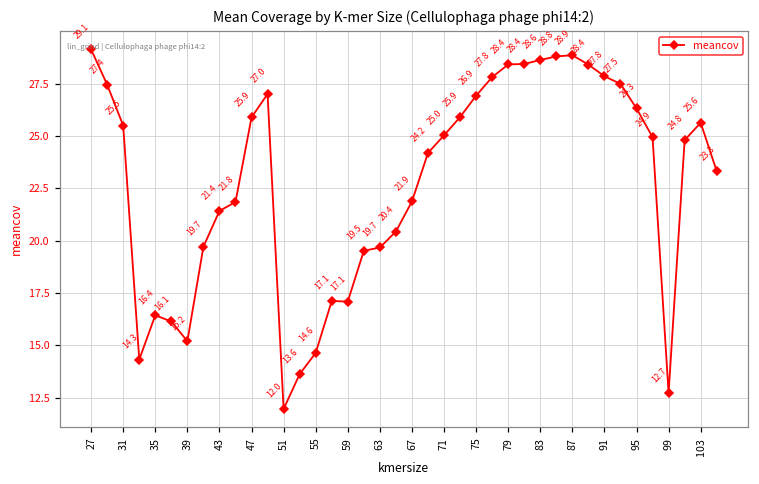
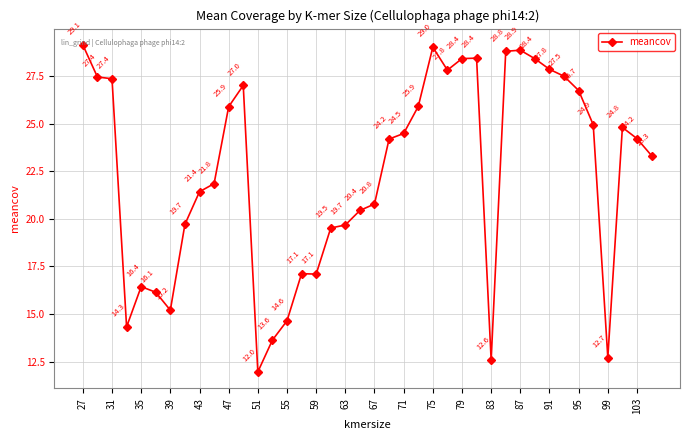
31: 25.5 -> 27.4
67: 21.9 -> 20.8
71: 25.0 -> 24.5
75: 26.9 -> 29.0
83: 28.6 -> 12.6
95: 26.3 -> 26.7
103: 25.6 -> 24.2
